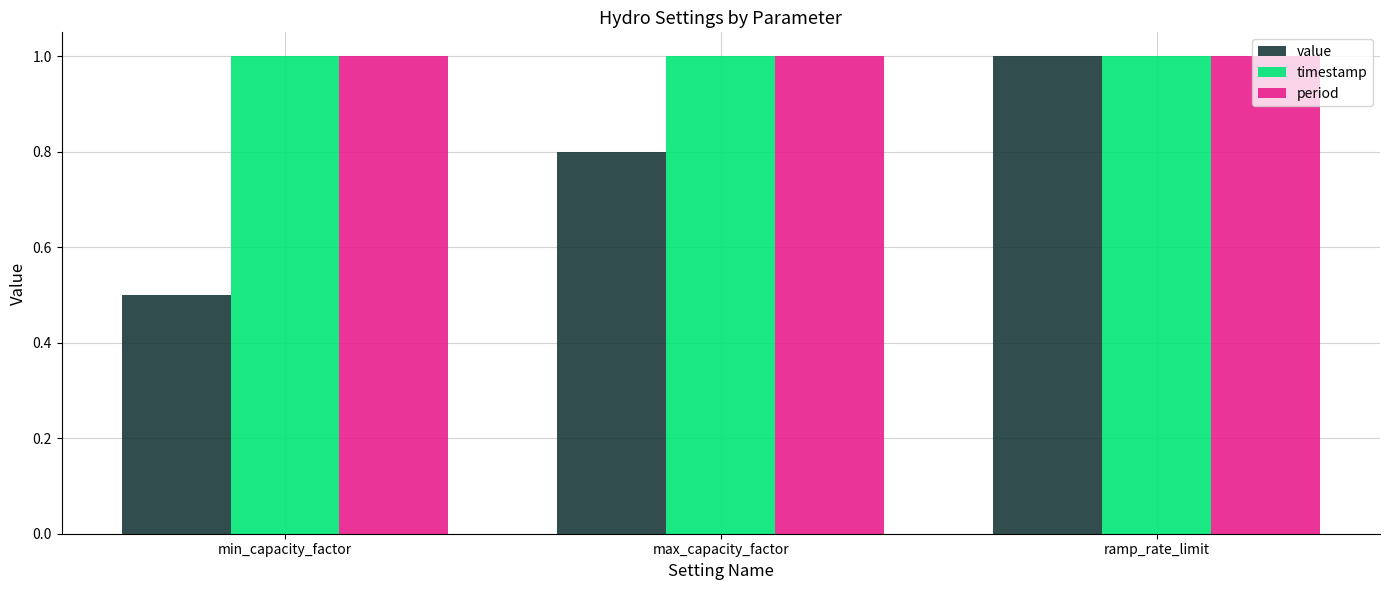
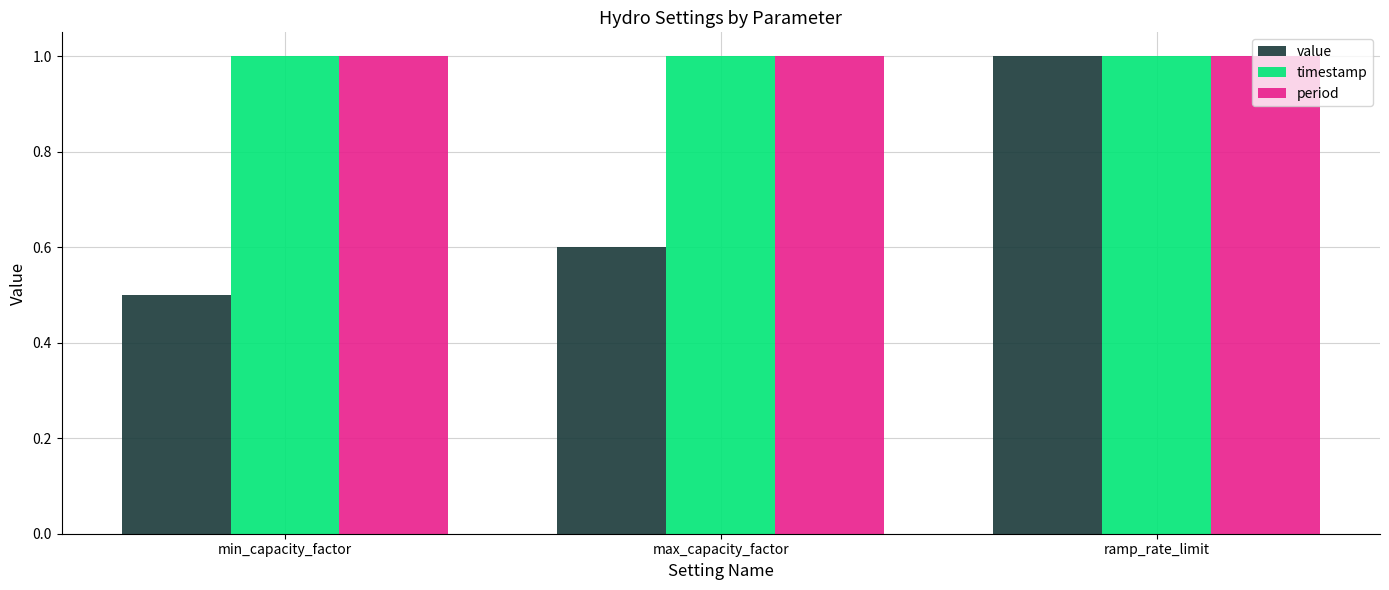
value, max_capacity_factor: 0.8 -> 0.6
